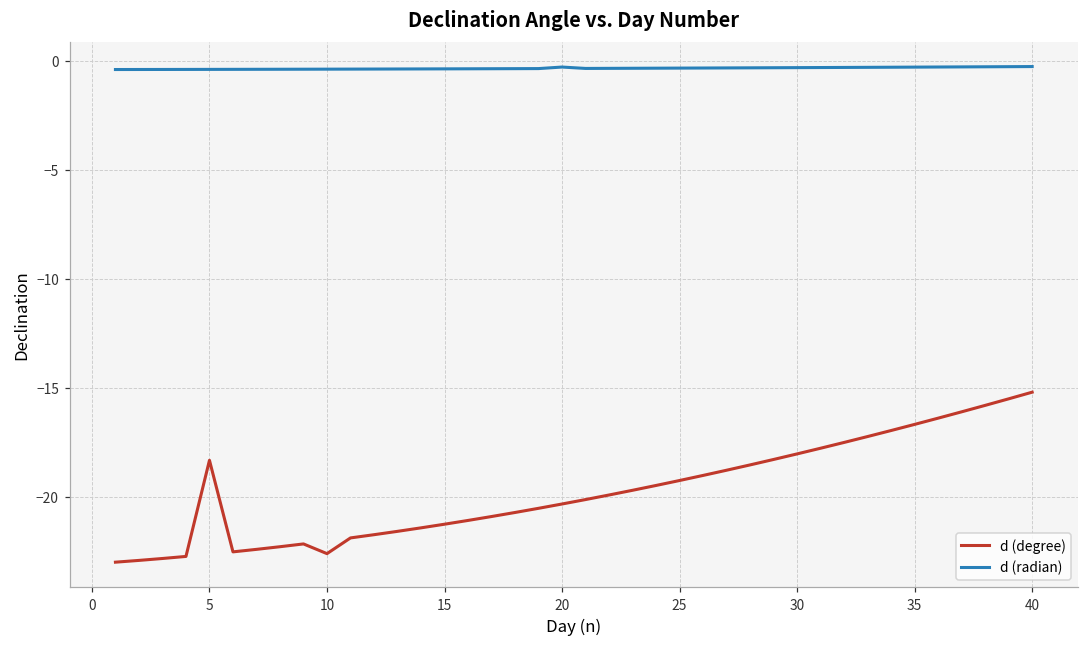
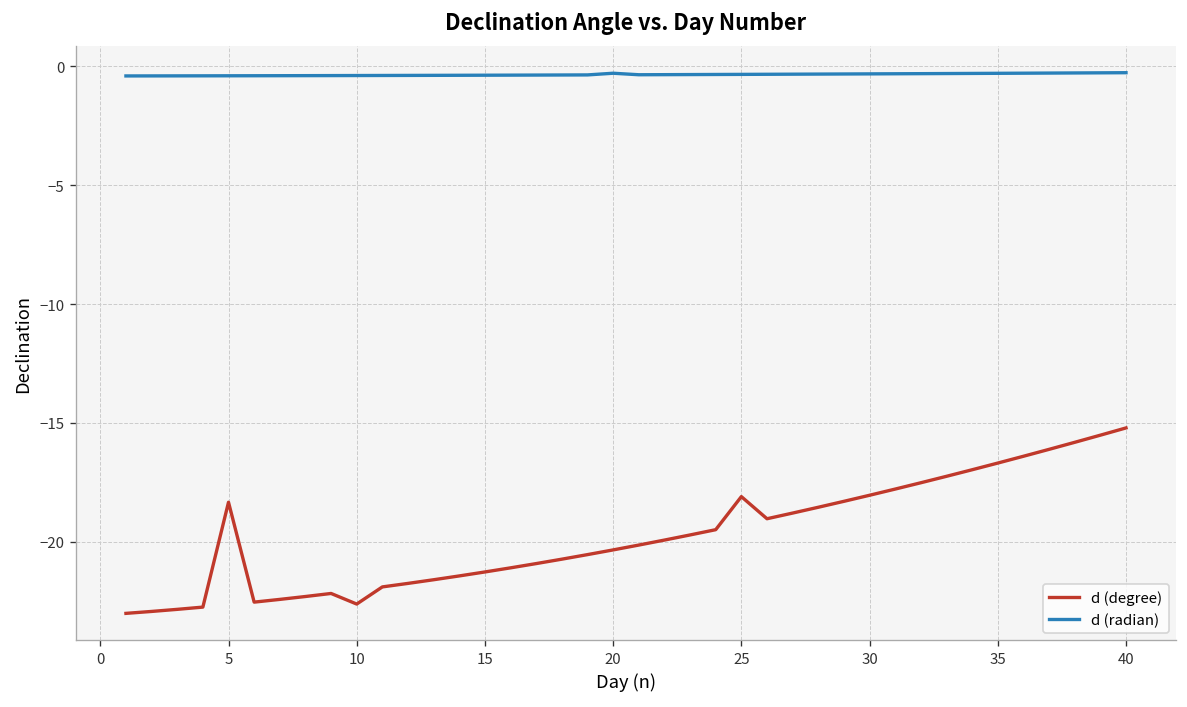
d (degree), 25: -19.3 -> -18.1
